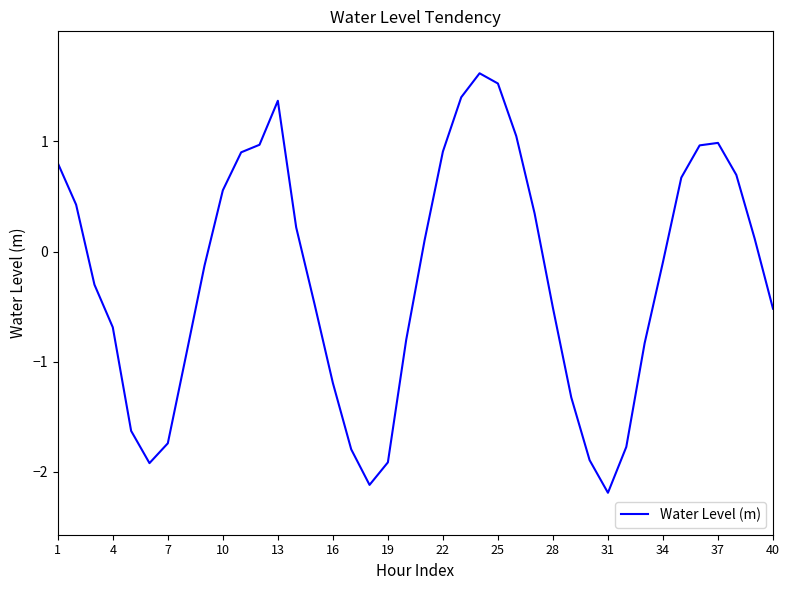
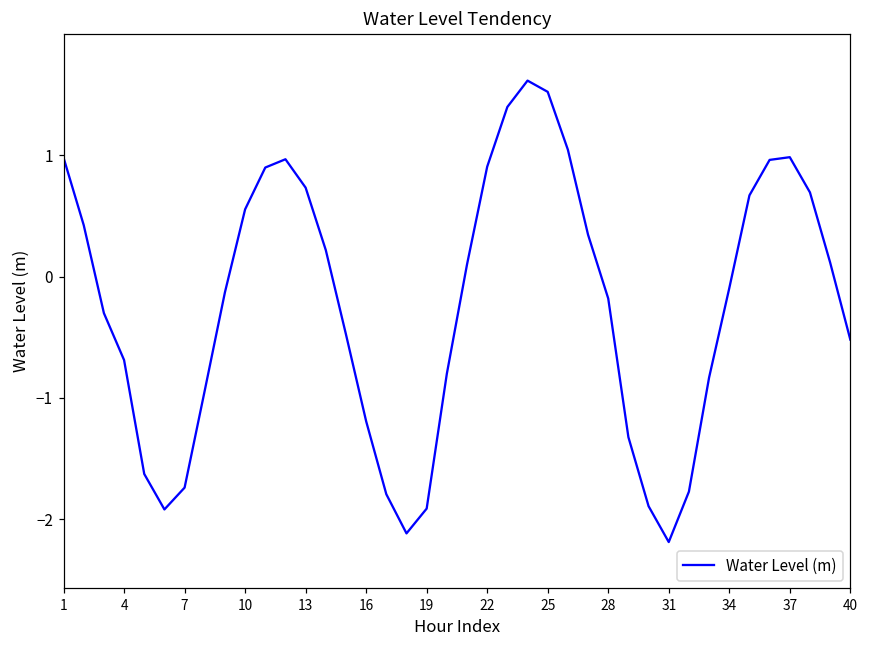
1: 0.80 -> 0.98
13: 1.37 -> 0.73
28: -0.51 -> -0.18
